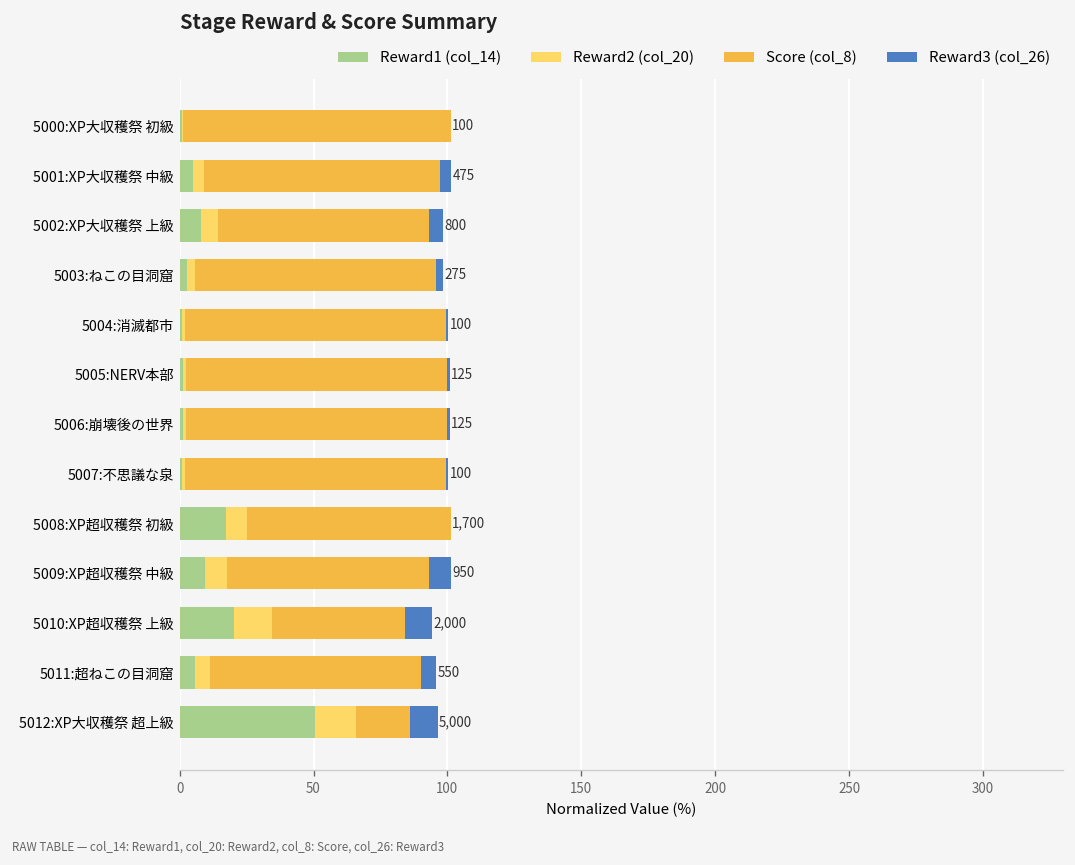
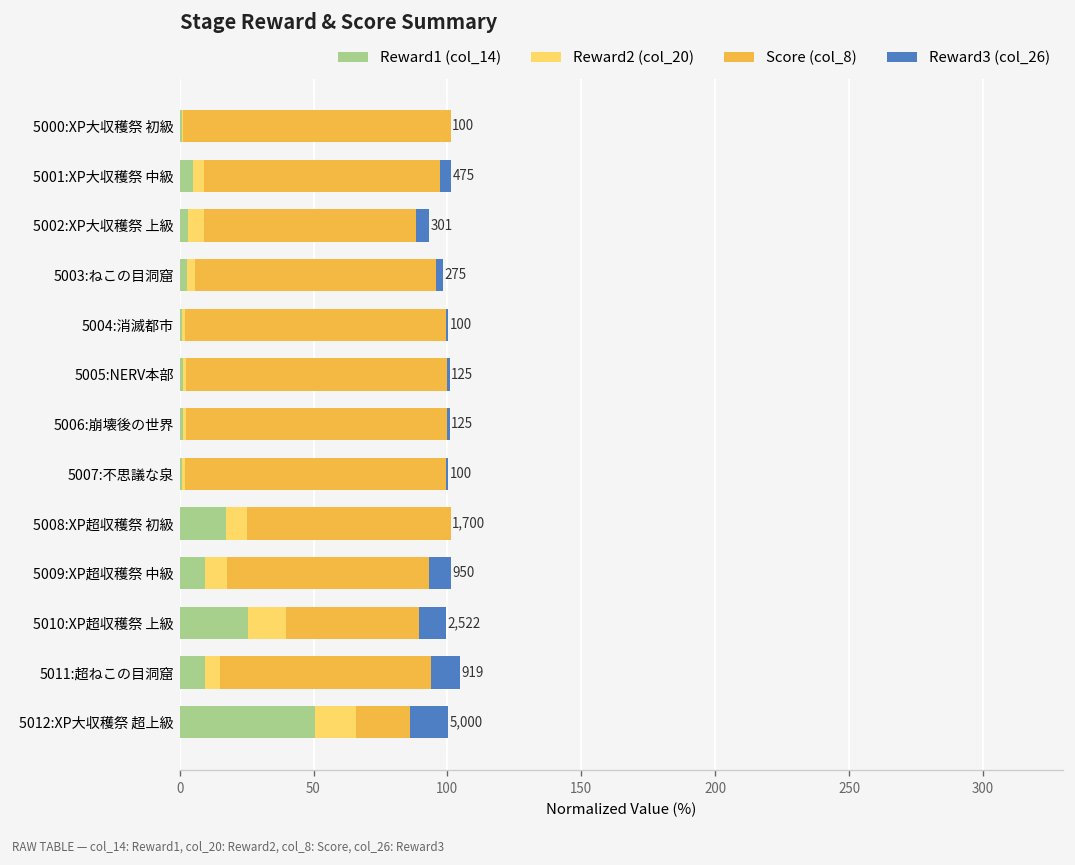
Reward1 (col_14), 5002:XP大収穫祭 上級: 800 -> 301
Reward1 (col_14), 5010:XP超収穫祭 上級: 2,000 -> 2,522
Reward1 (col_14), 5011:超ねこの目洞窟: 550 -> 919
Reward3 (col_26), 5011:超ねこの目洞窟: 6 -> 11
Reward3 (col_26), 5012:XP大収穫祭 超上級: 10 -> 14
